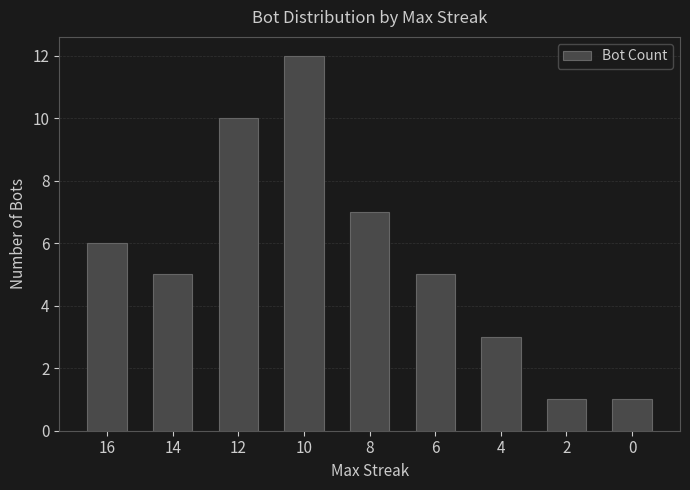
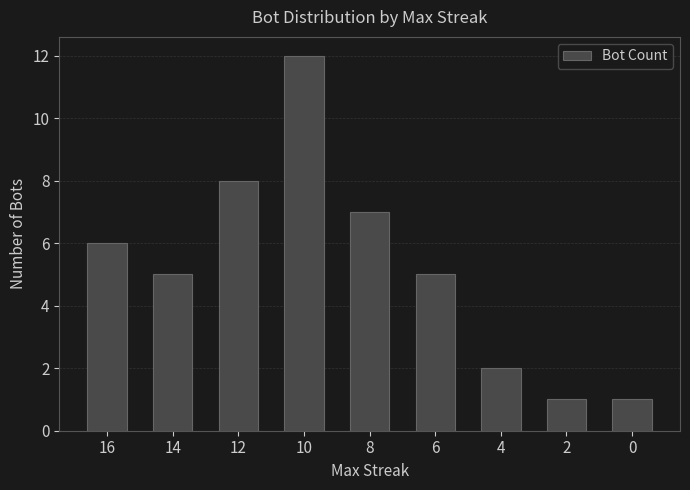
12: 10 -> 8
4: 3 -> 2
